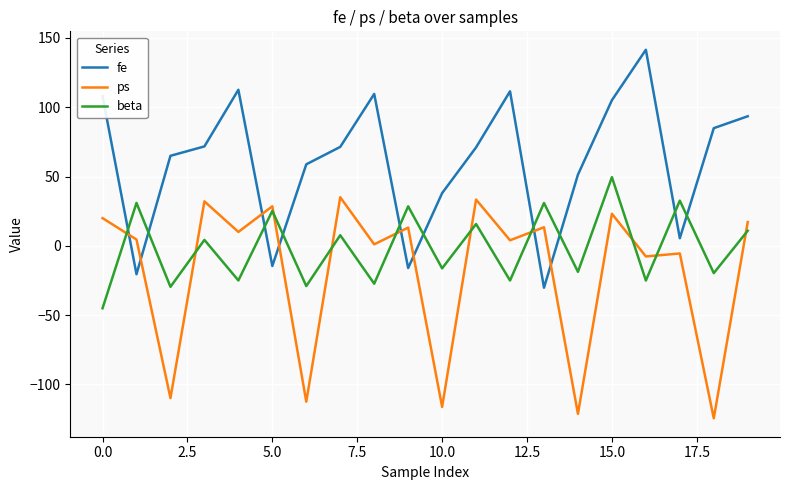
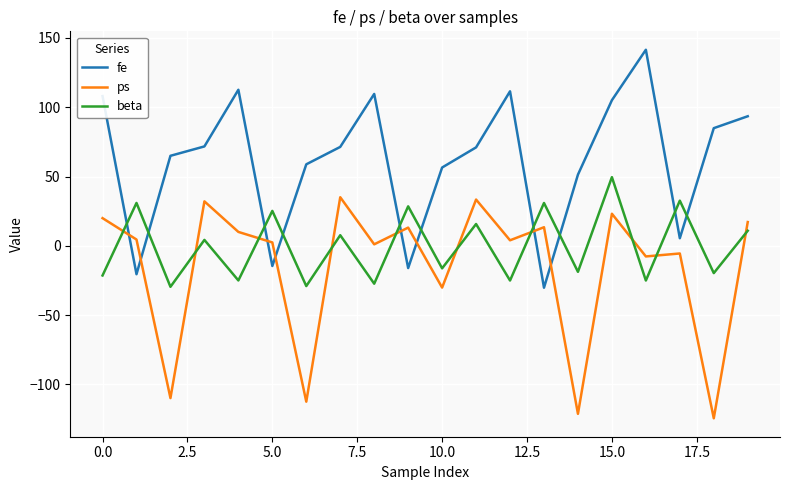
beta, 0.0: -45 -> -21
ps, 5.0: 29 -> 2
fe, 10.0: 38 -> 56
ps, 10.0: -116 -> -30
